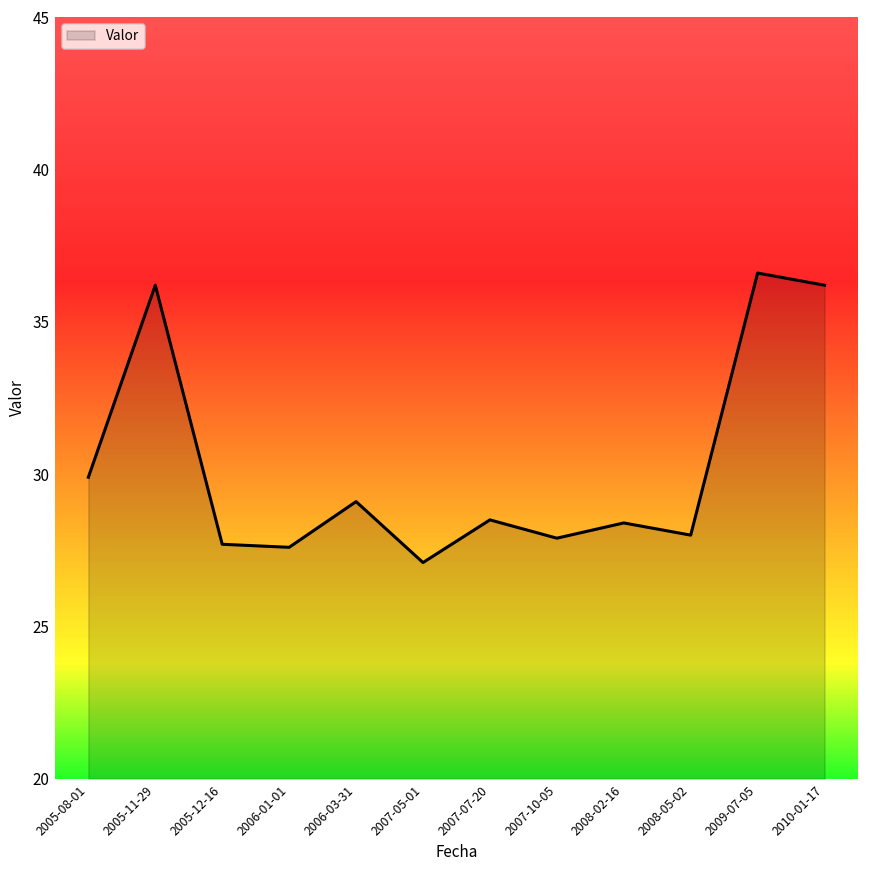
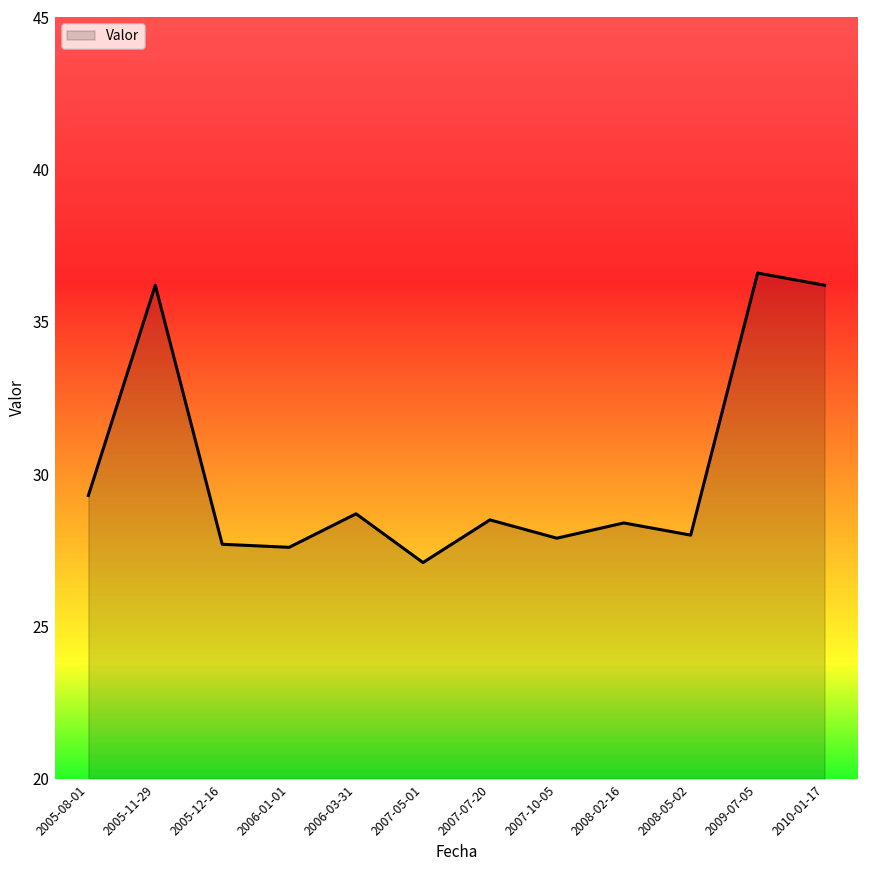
2005-08-01: 29.9 -> 29.3
2006-03-31: 29.1 -> 28.7
